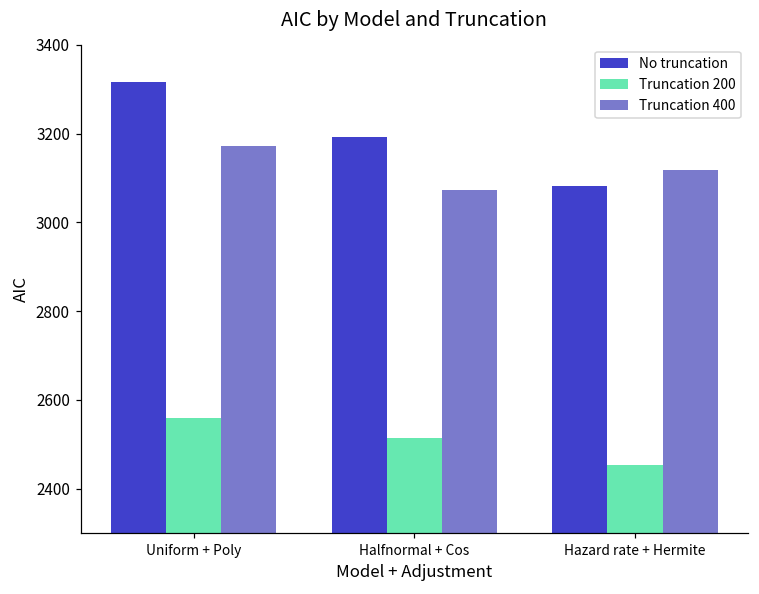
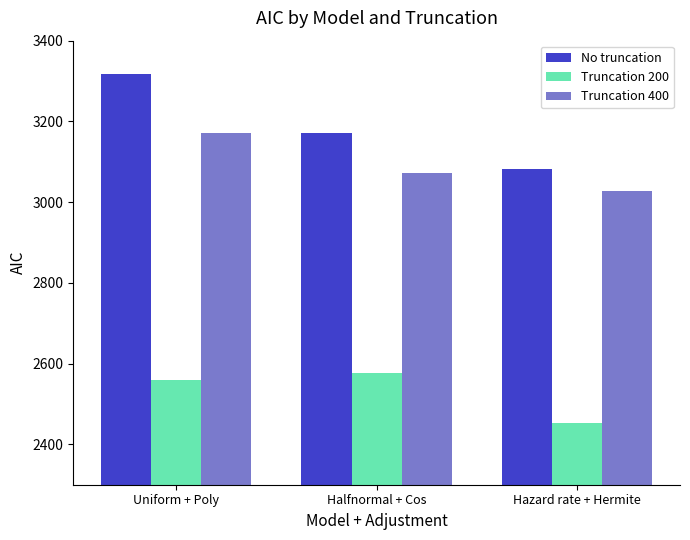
No truncation, Halfnormal + Cos: 3190 -> 3170
Truncation 200, Halfnormal + Cos: 2510 -> 2580
Truncation 400, Hazard rate + Hermite: 3120 -> 3030
